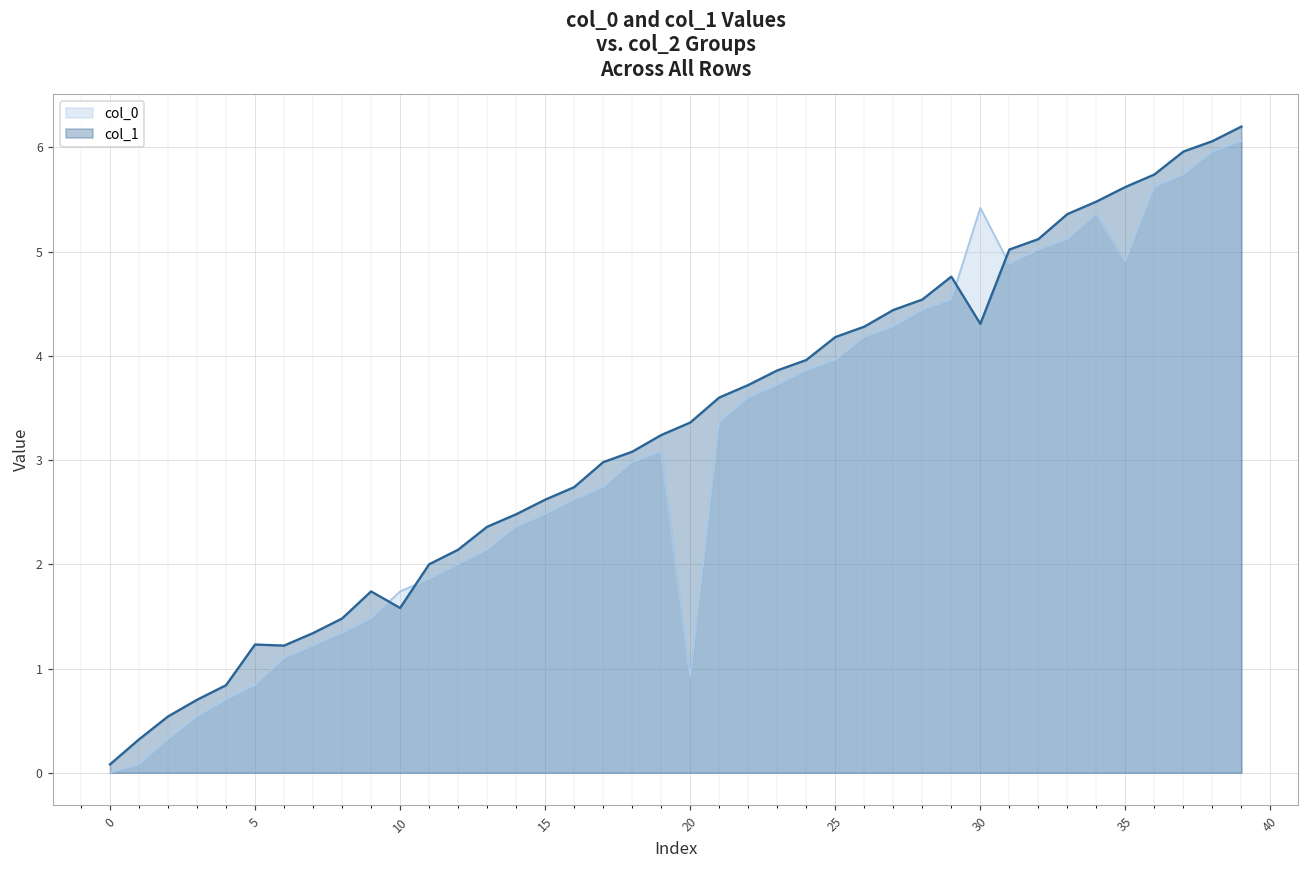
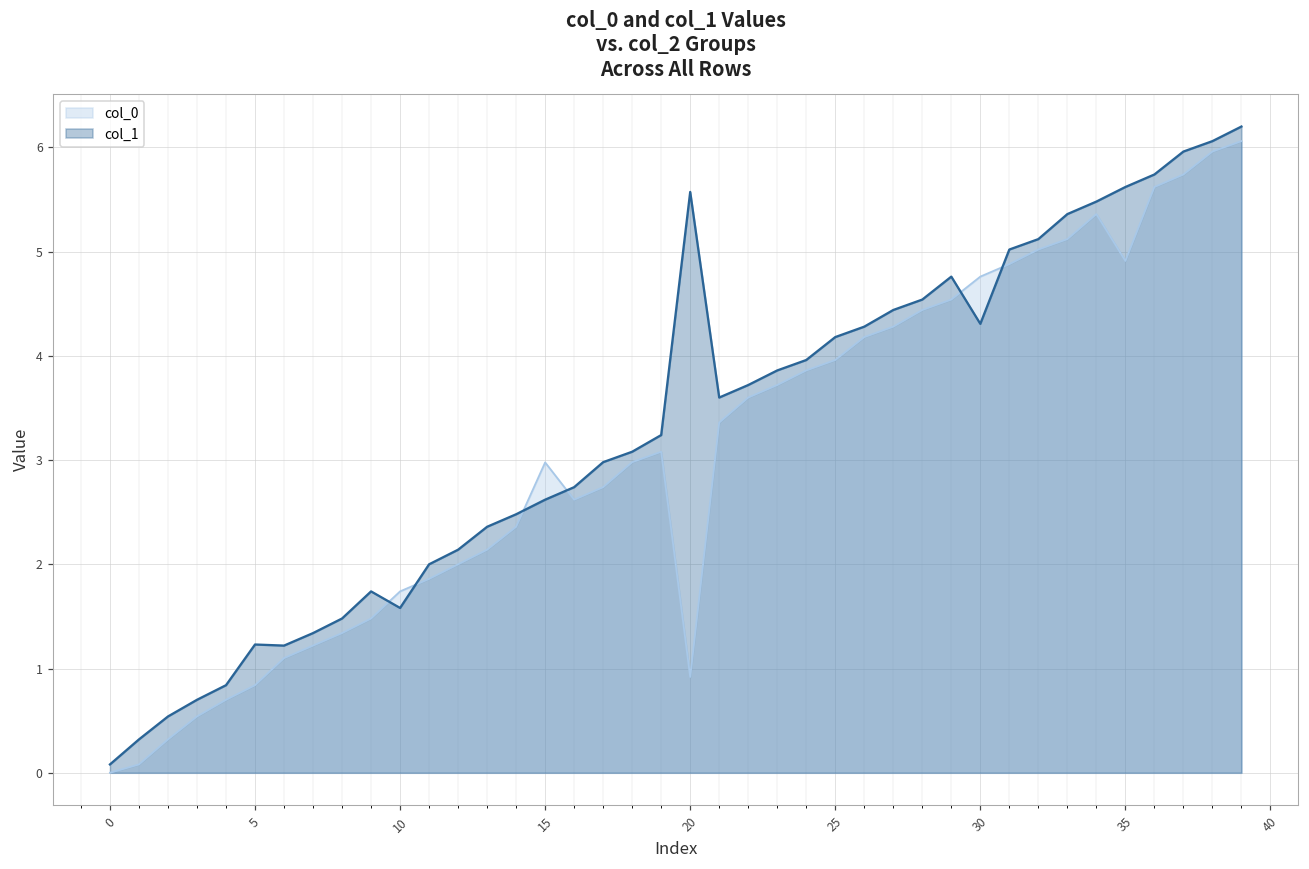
col_0, 15: 2.5 -> 3.0
col_1, 20: 3.4 -> 5.6
col_0, 30: 5.4 -> 4.8
